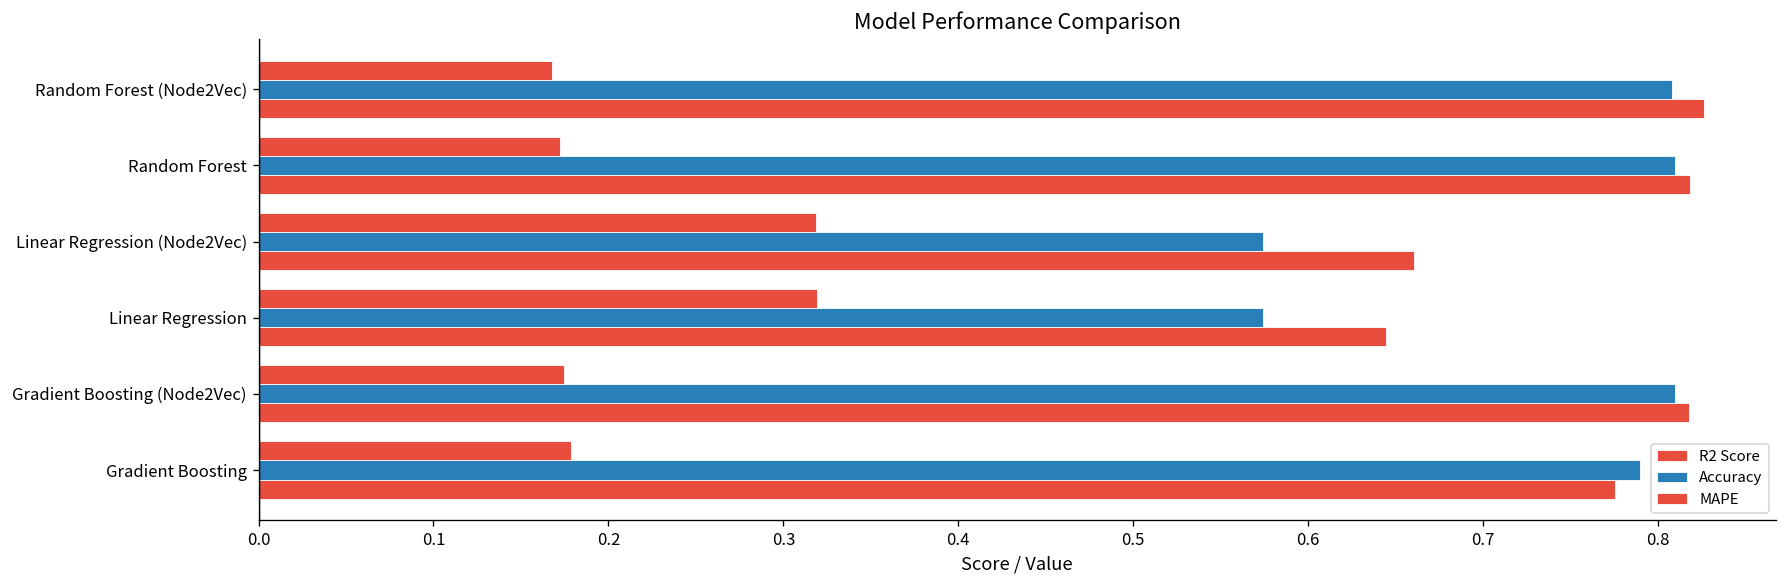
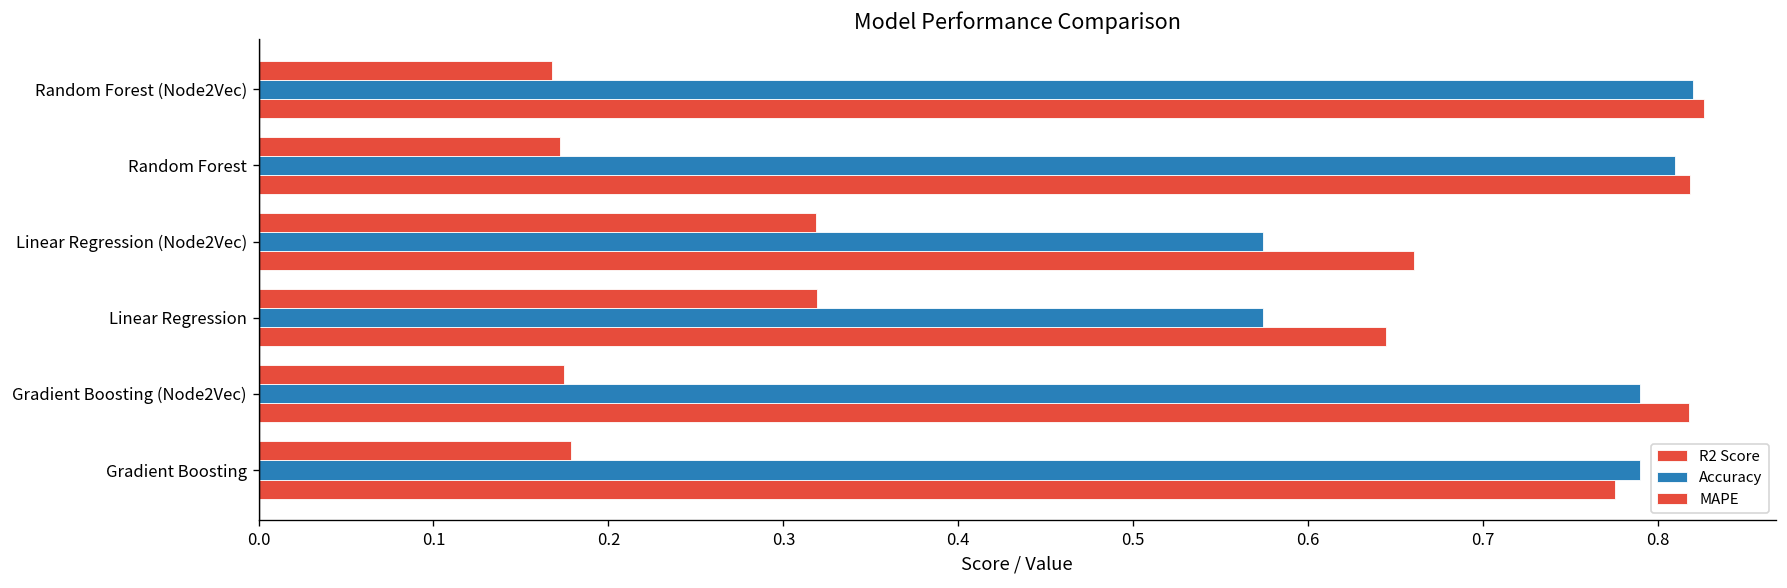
Accuracy, Random Forest (Node2Vec): 0.808 -> 0.820
Accuracy, Gradient Boosting (Node2Vec): 0.81 -> 0.79
